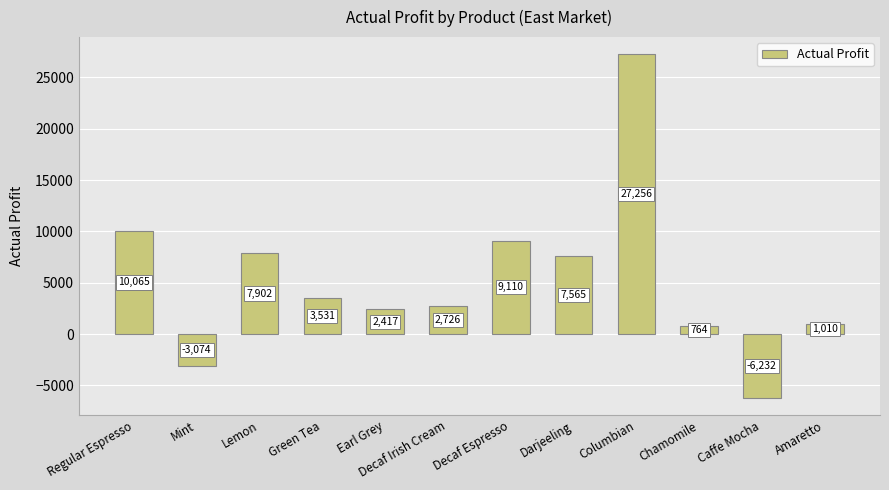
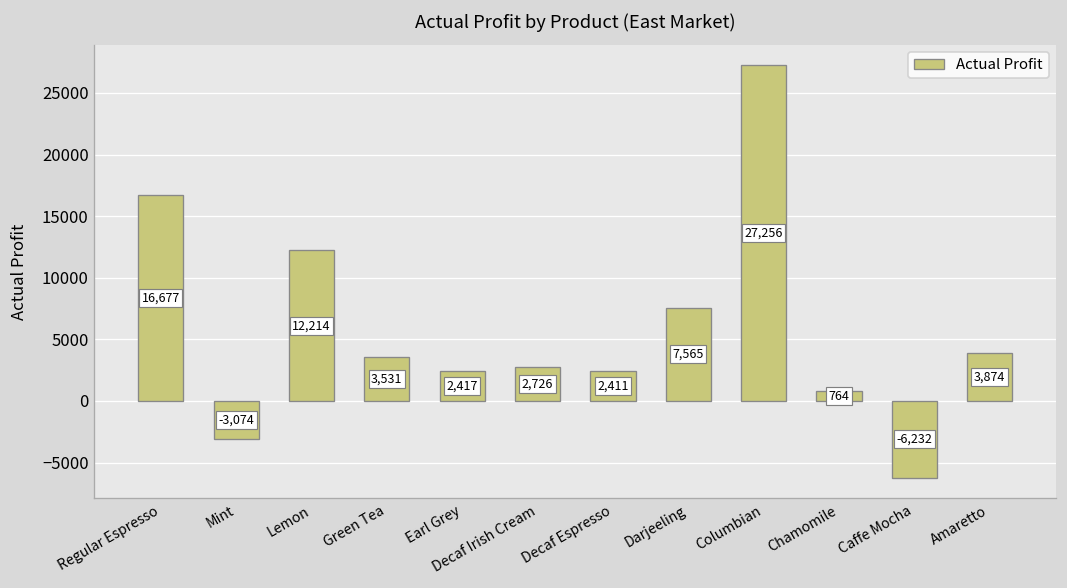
Regular Espresso: 10,065 -> 16,677
Lemon: 7,902 -> 12,214
Decaf Espresso: 9,110 -> 2,411
Amaretto: 1,010 -> 3,874
